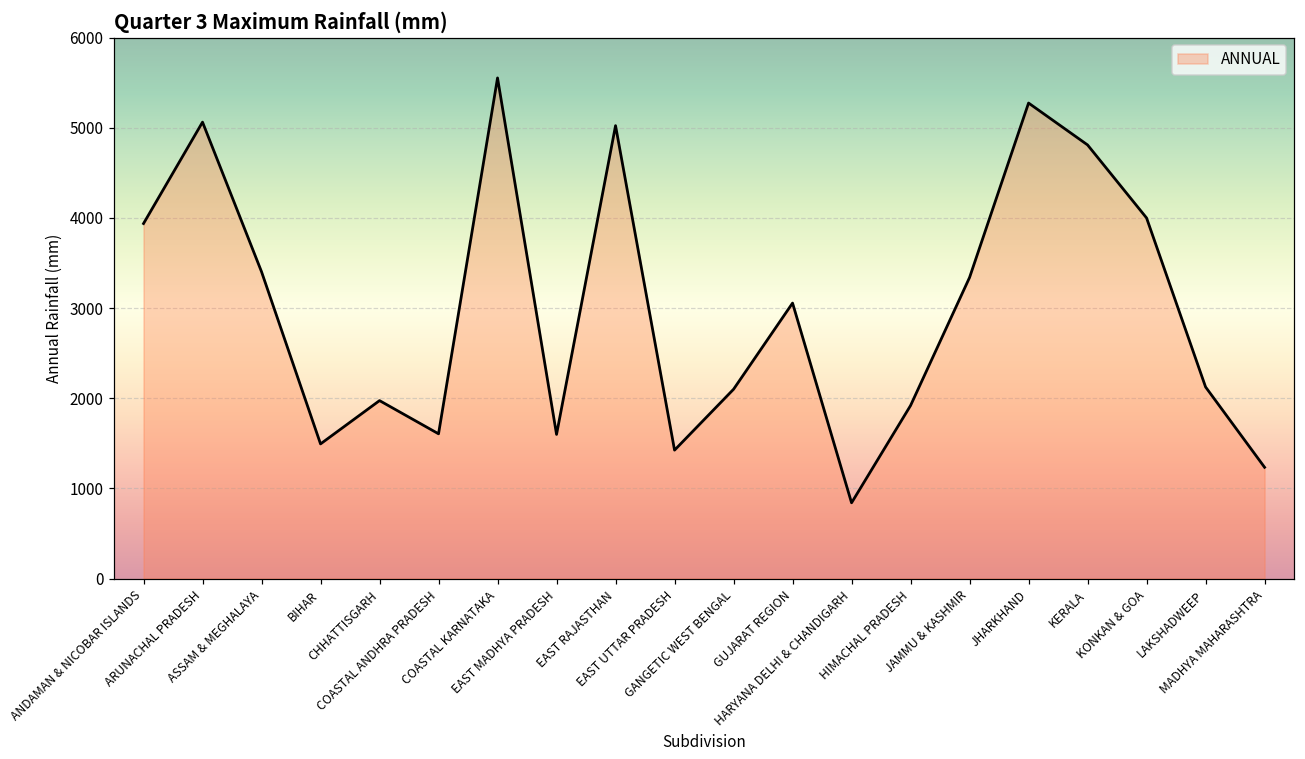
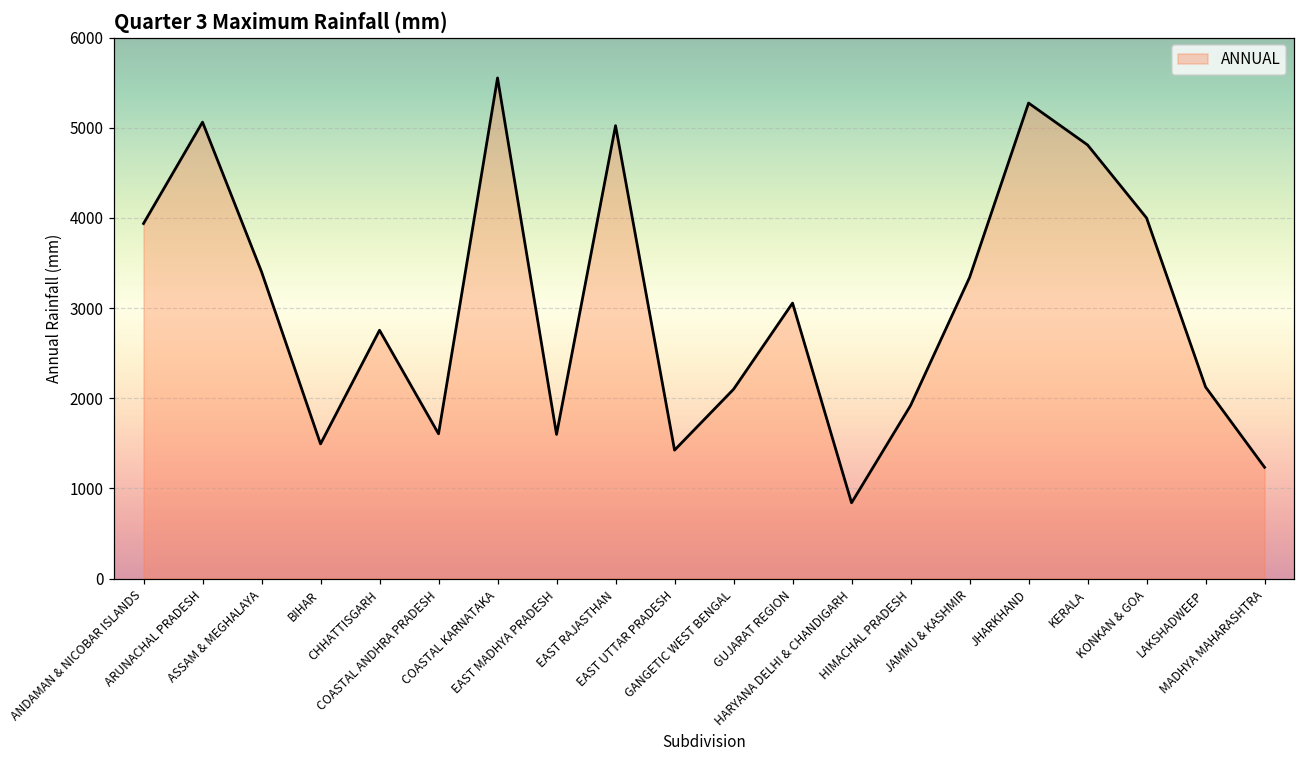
CHHATTISGARH: 2000 -> 2800
